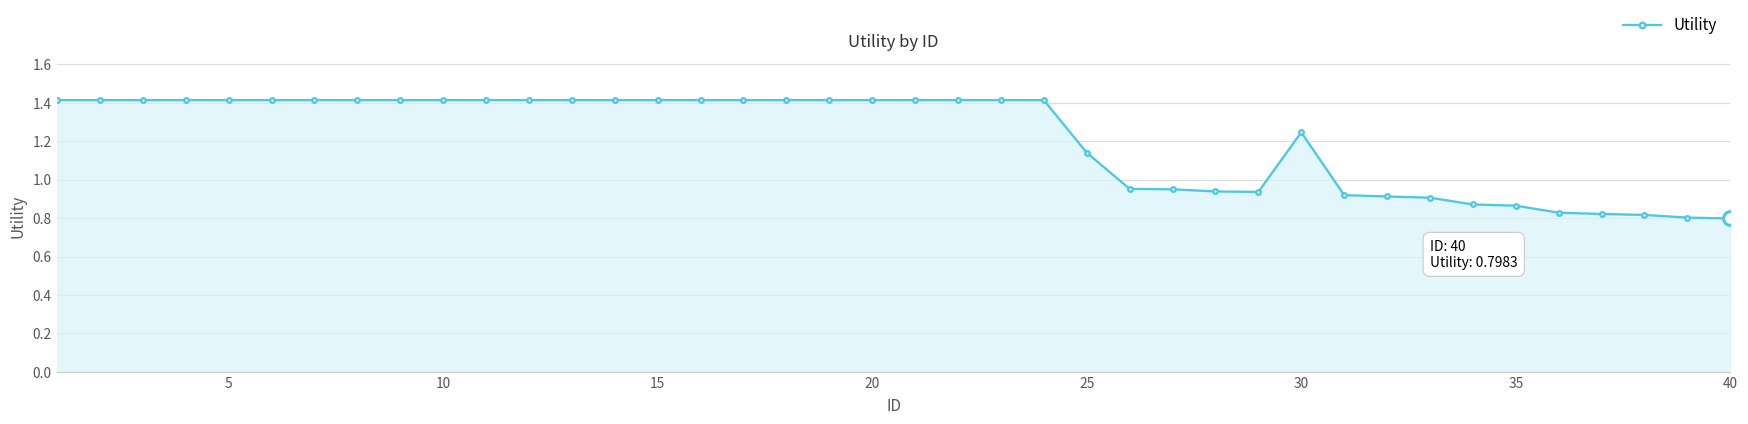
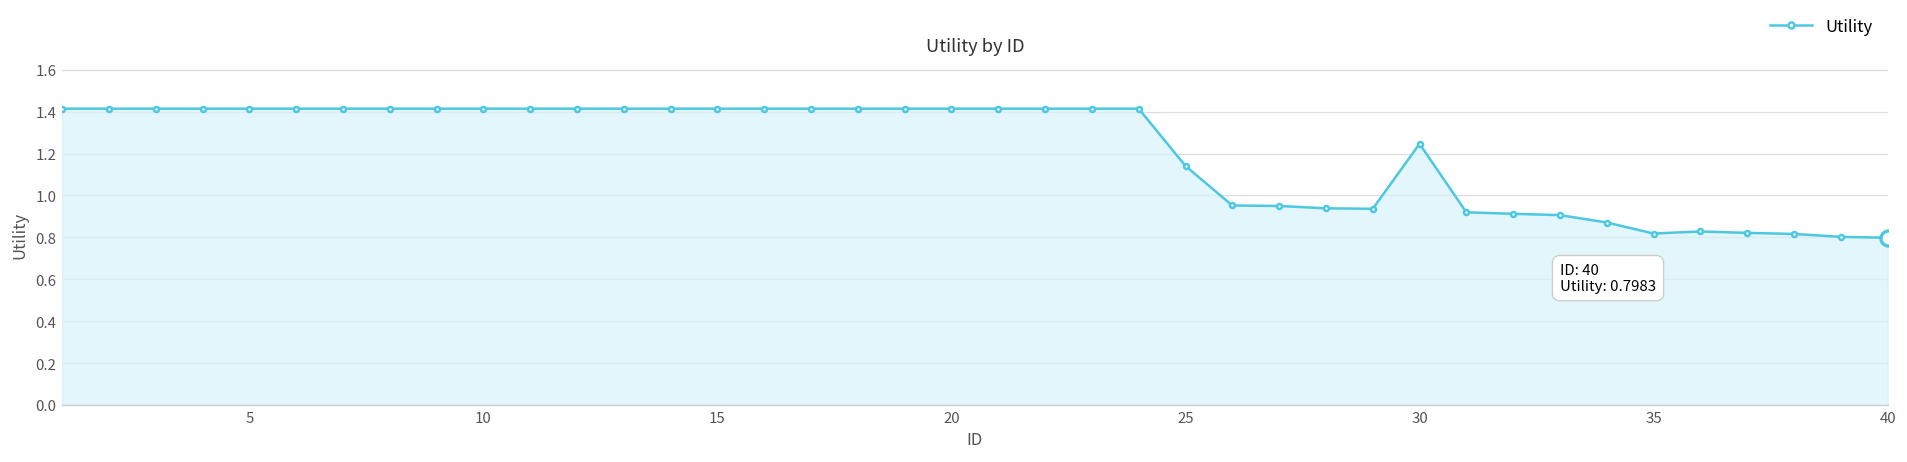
Utility, 35: 0.86 -> 0.82
